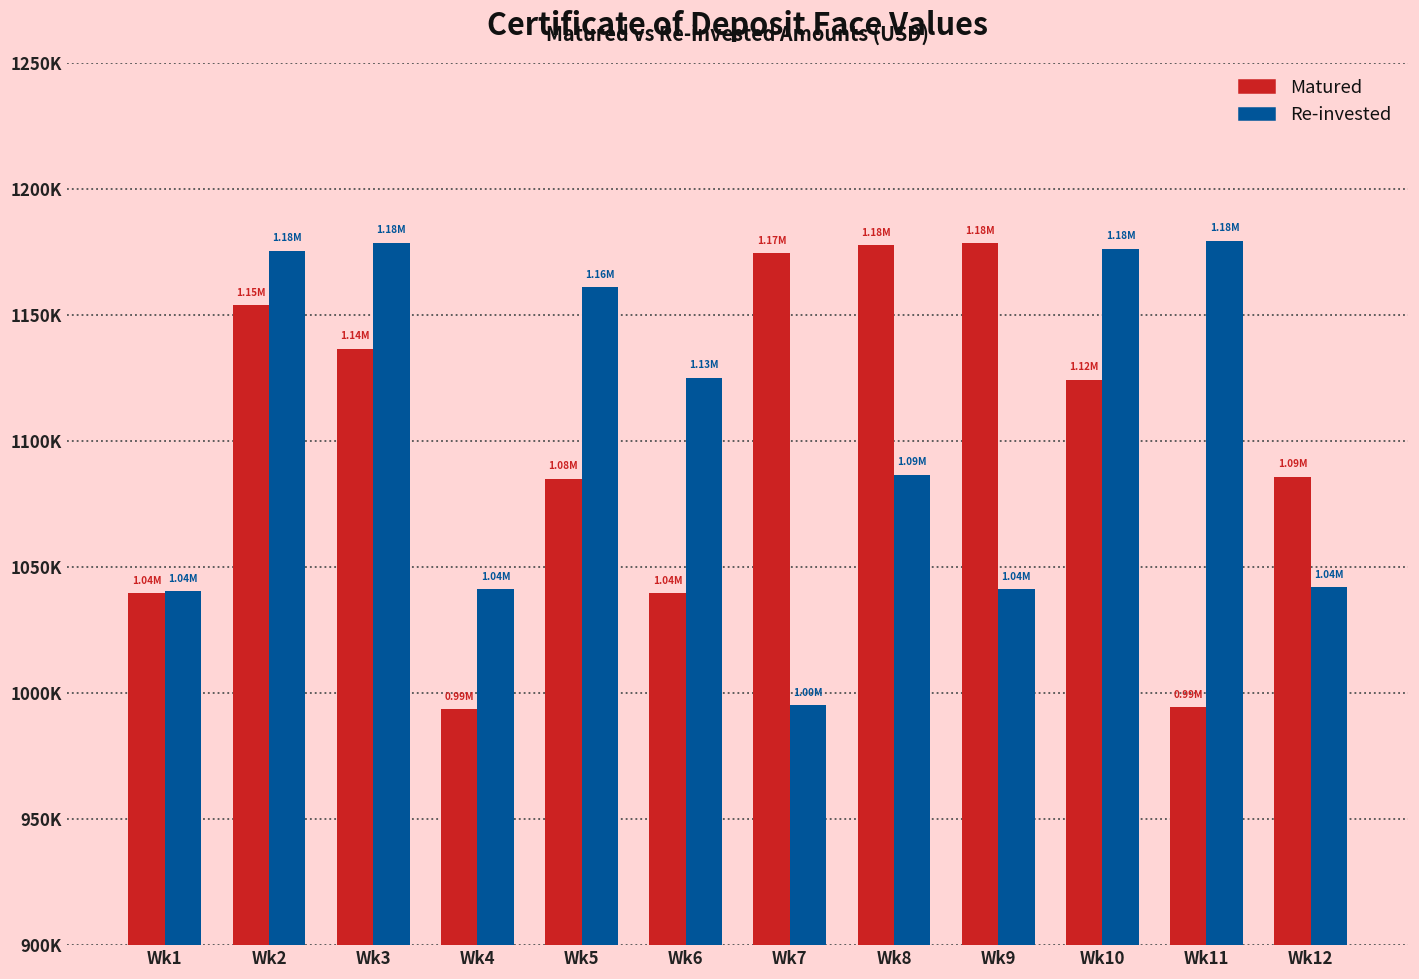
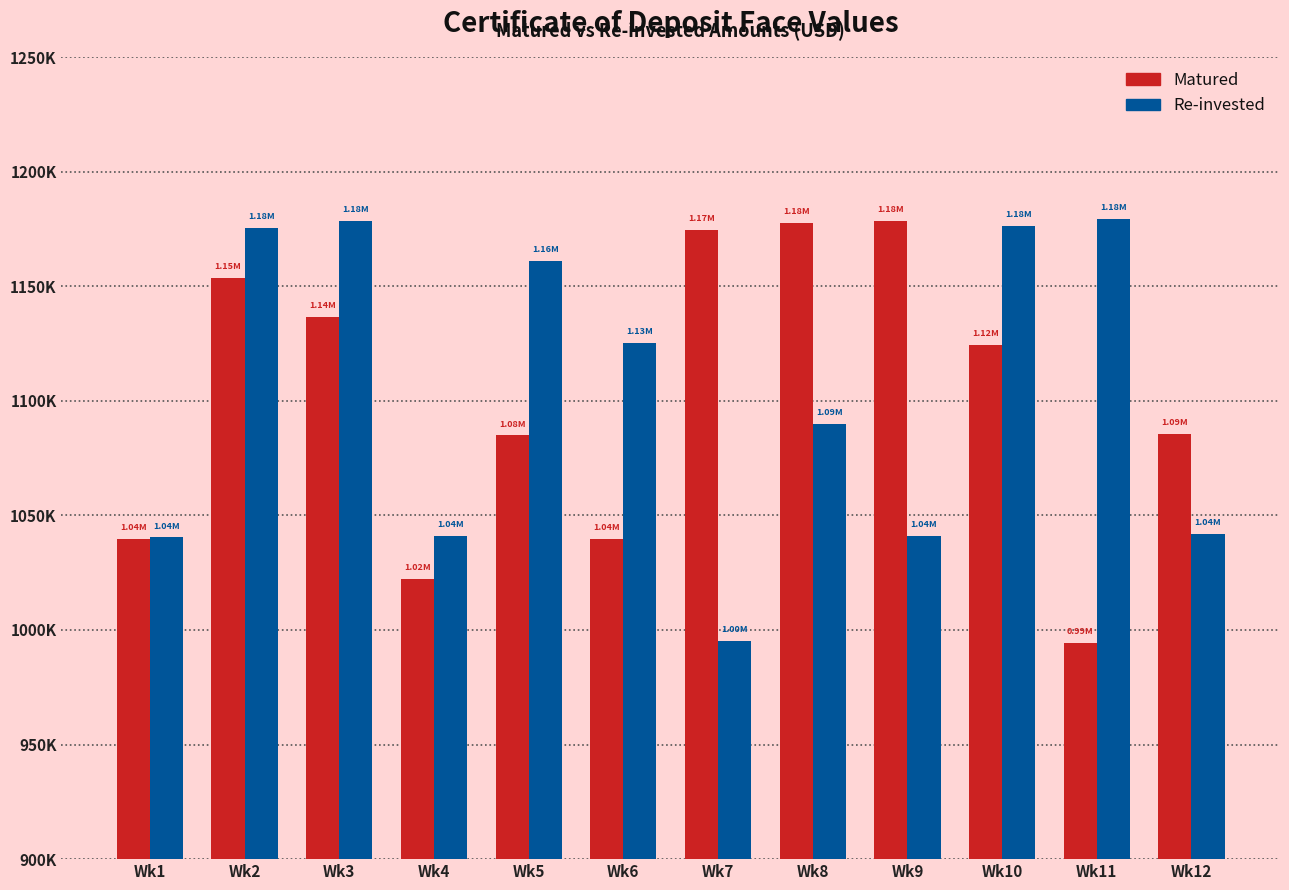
Matured, Wk4: 0.99M -> 1.02M
Re-invested, Wk8: 1087000 -> 1090000
